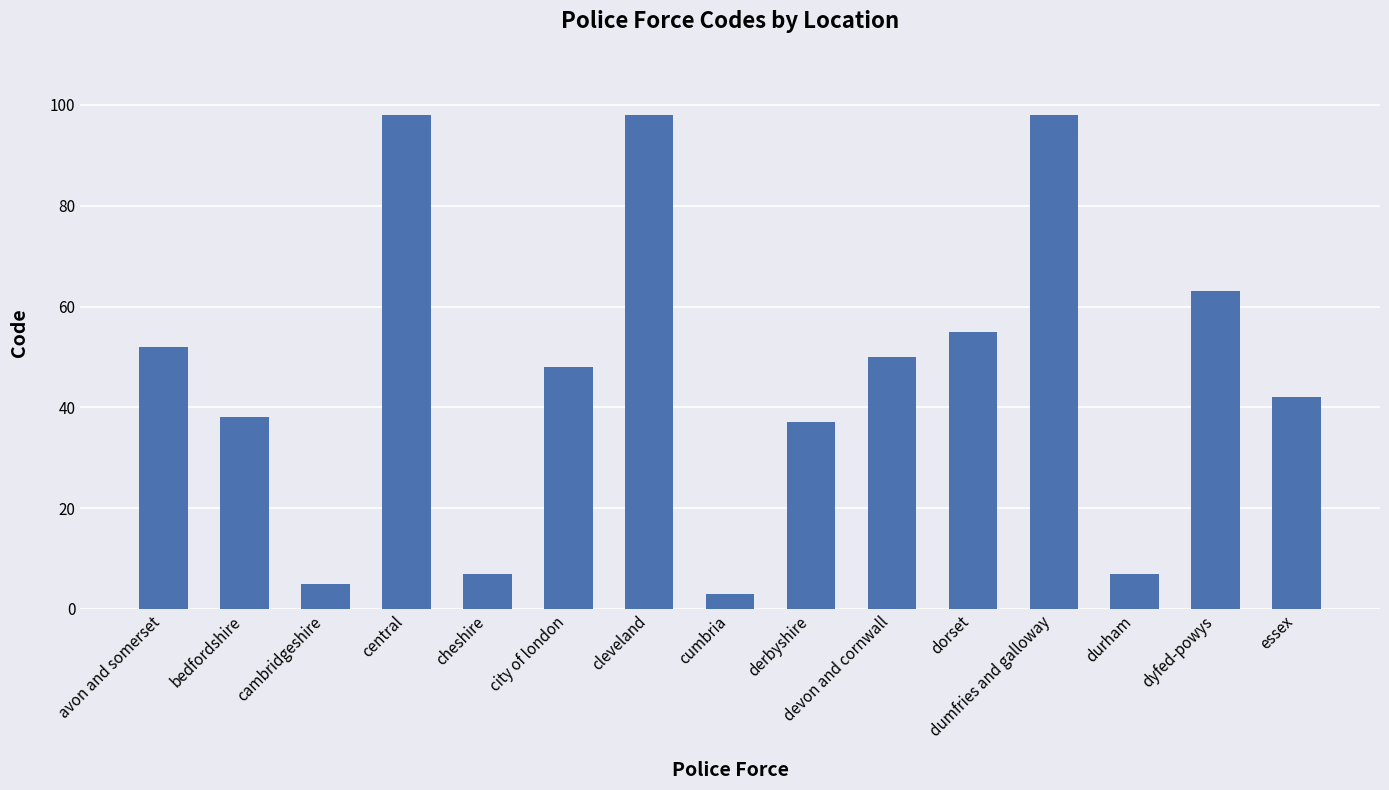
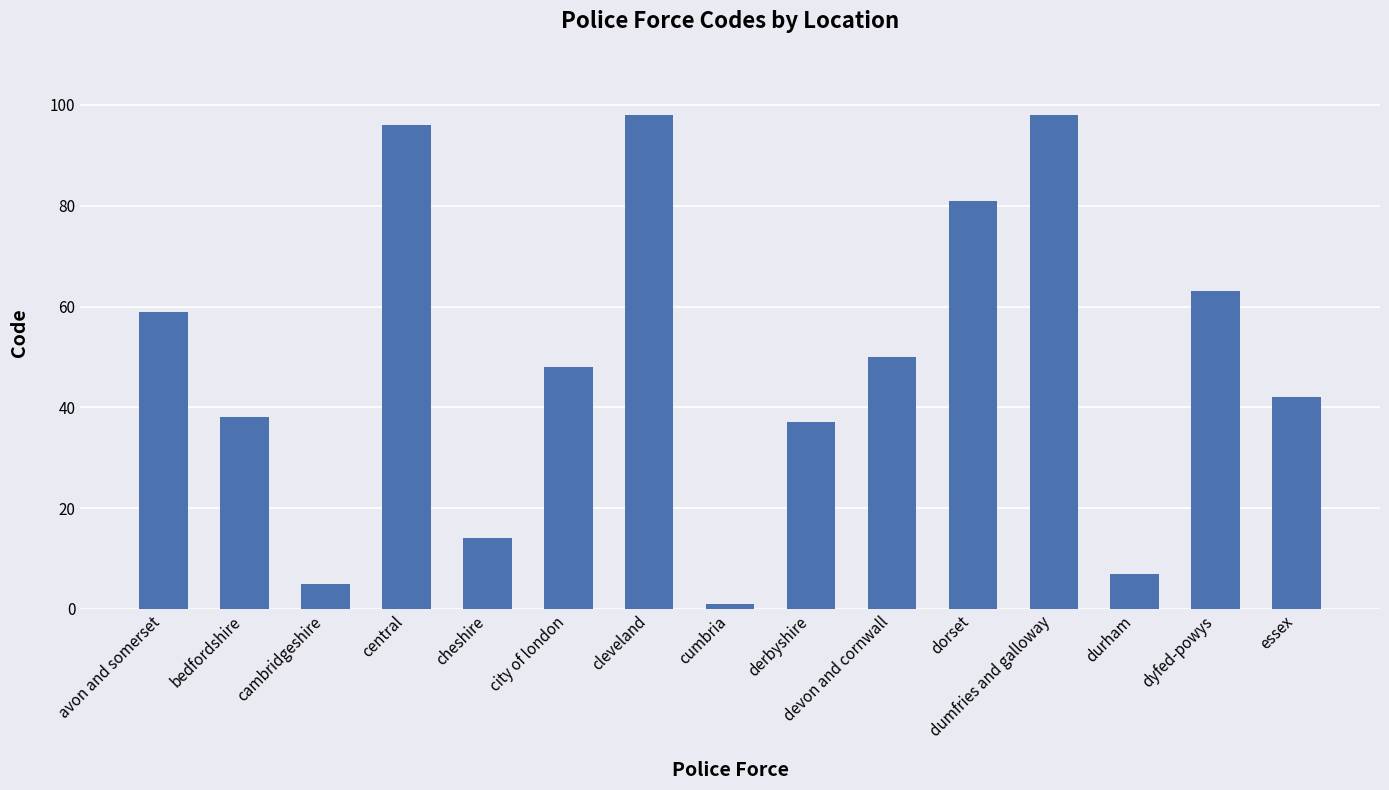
avon and somerset: 52 -> 59
central: 98 -> 96
cheshire: 7 -> 14
cumbria: 3 -> 1
dorset: 55 -> 81
